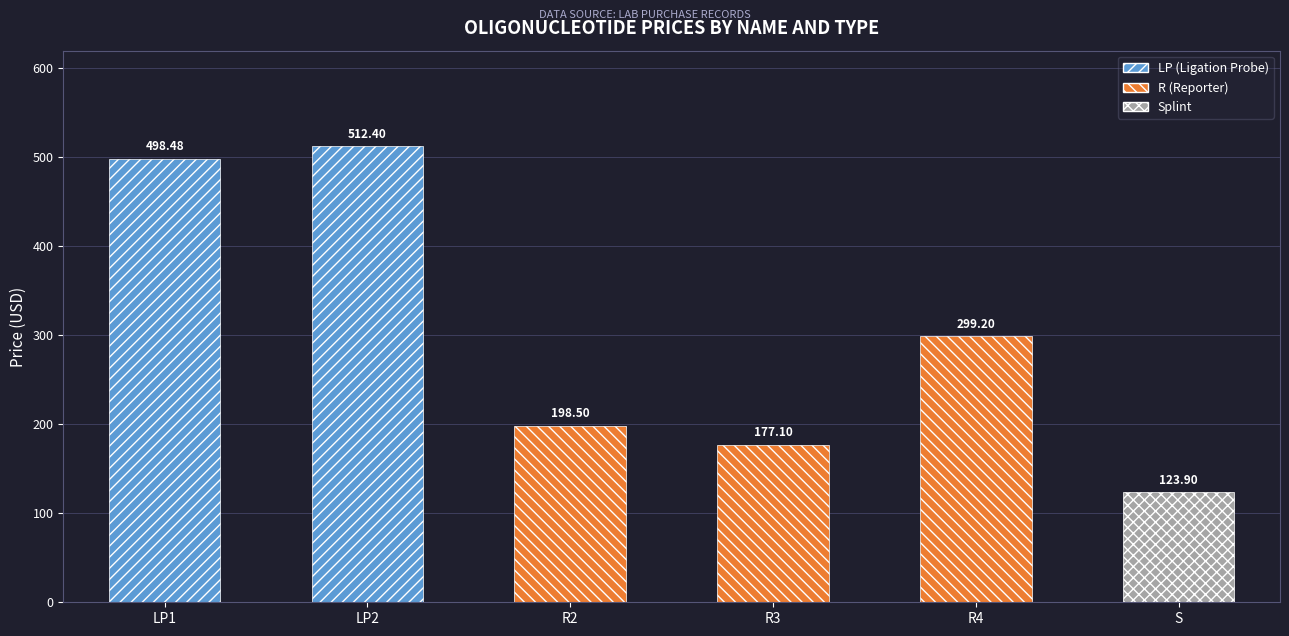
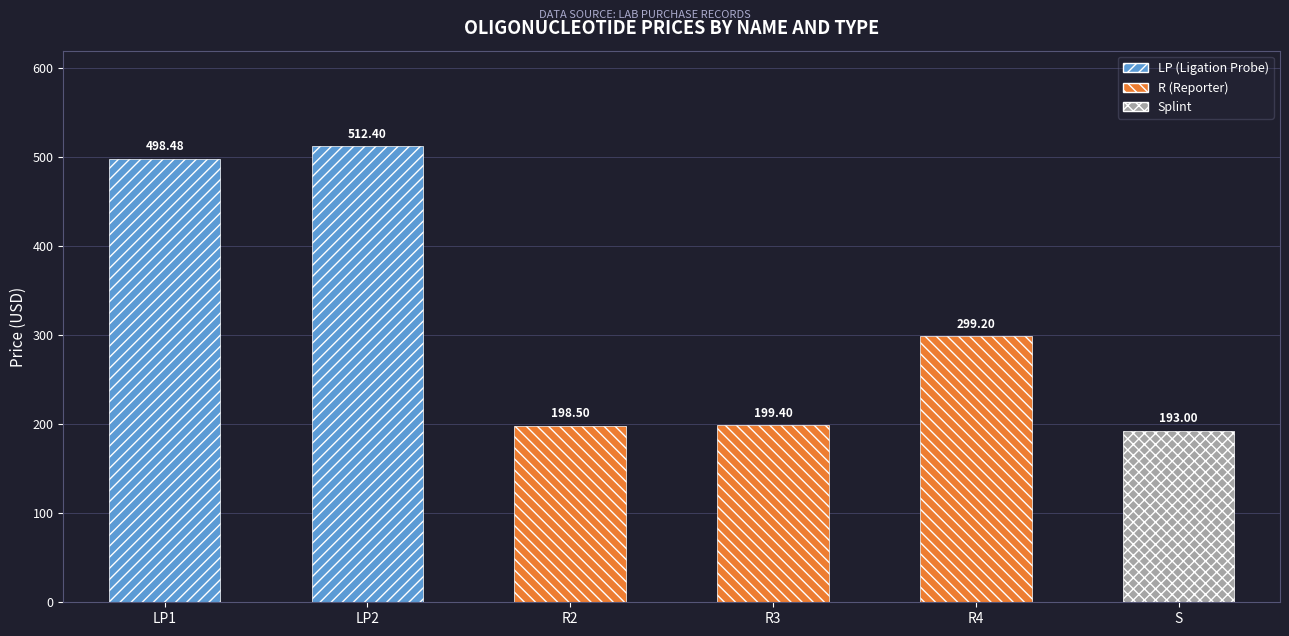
R3: 177.10 -> 199.40
S: 123.90 -> 193.00
